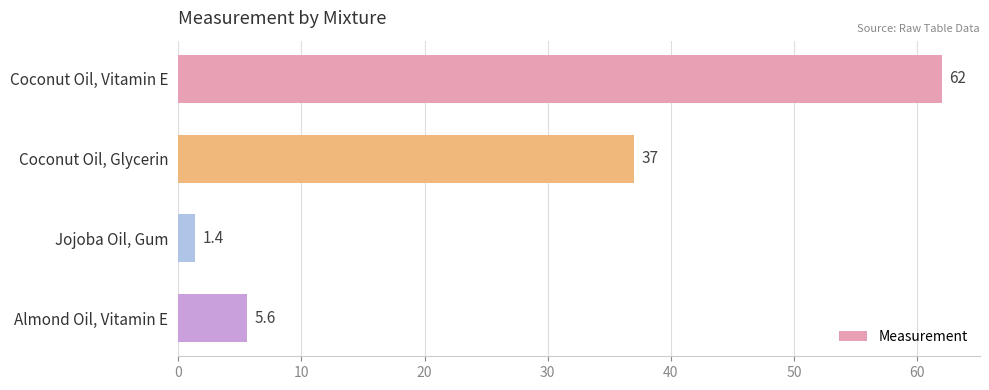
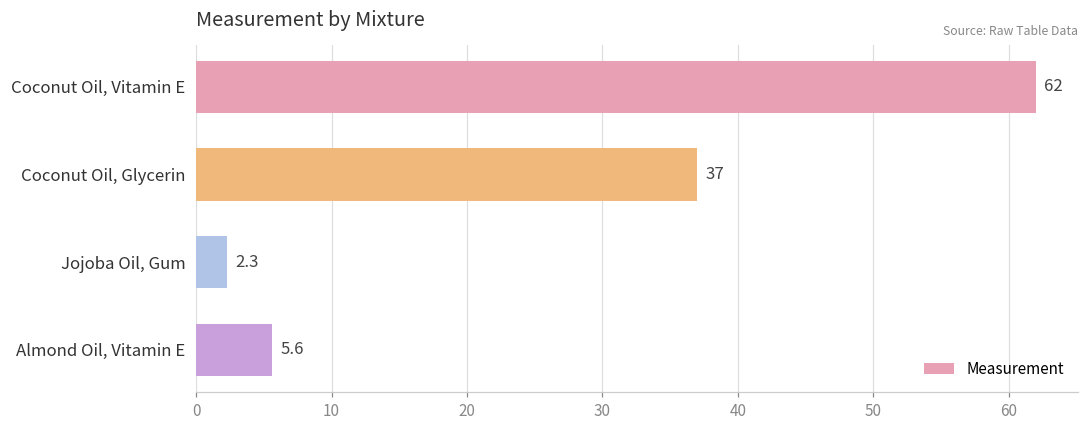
Jojoba Oil, Gum: 1.4 -> 2.3
